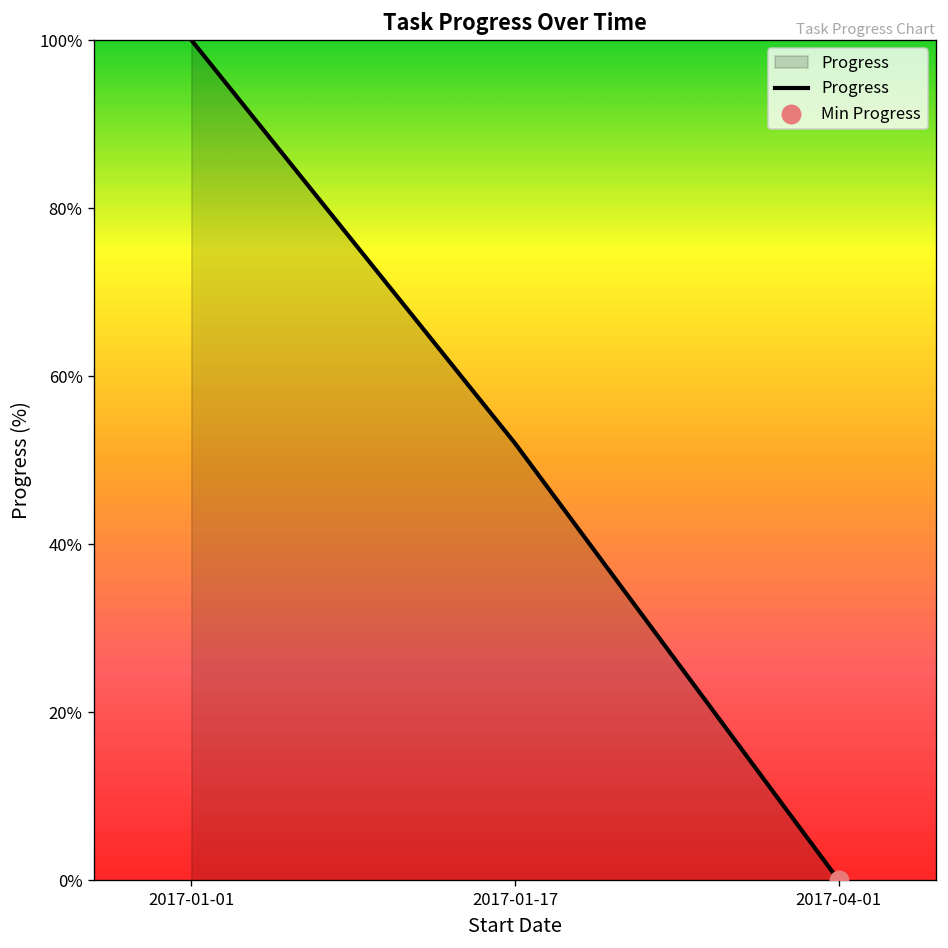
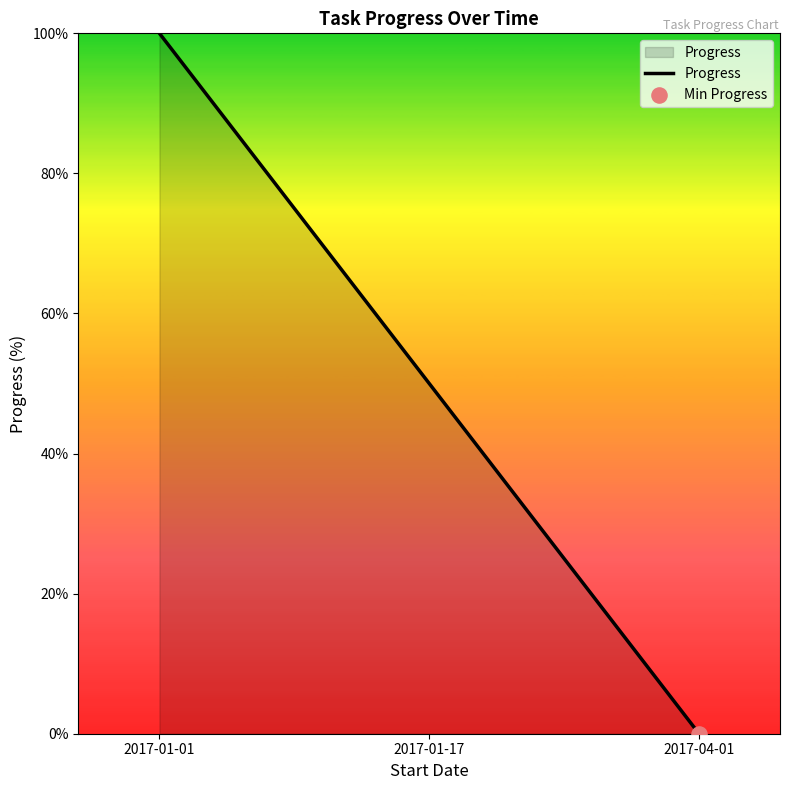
Progress, 2017-01-17: 52% -> 50%
